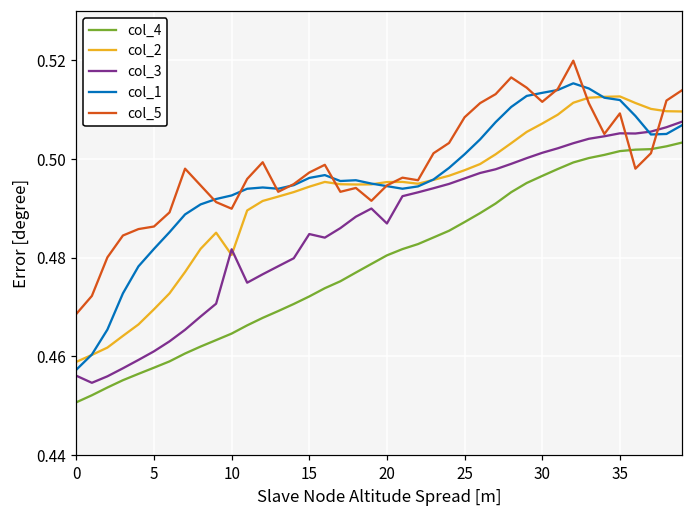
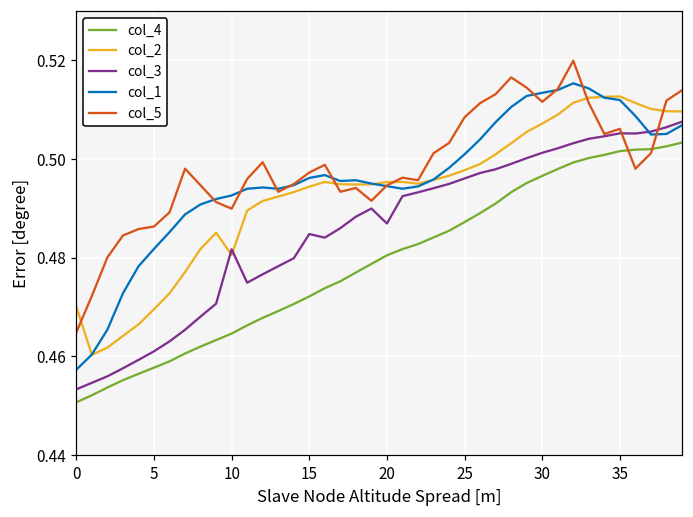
col_2, 0: 0.459 -> 0.470
col_3, 0: 0.456 -> 0.453
col_5, 0: 0.469 -> 0.465
col_5, 35: 0.509 -> 0.506
